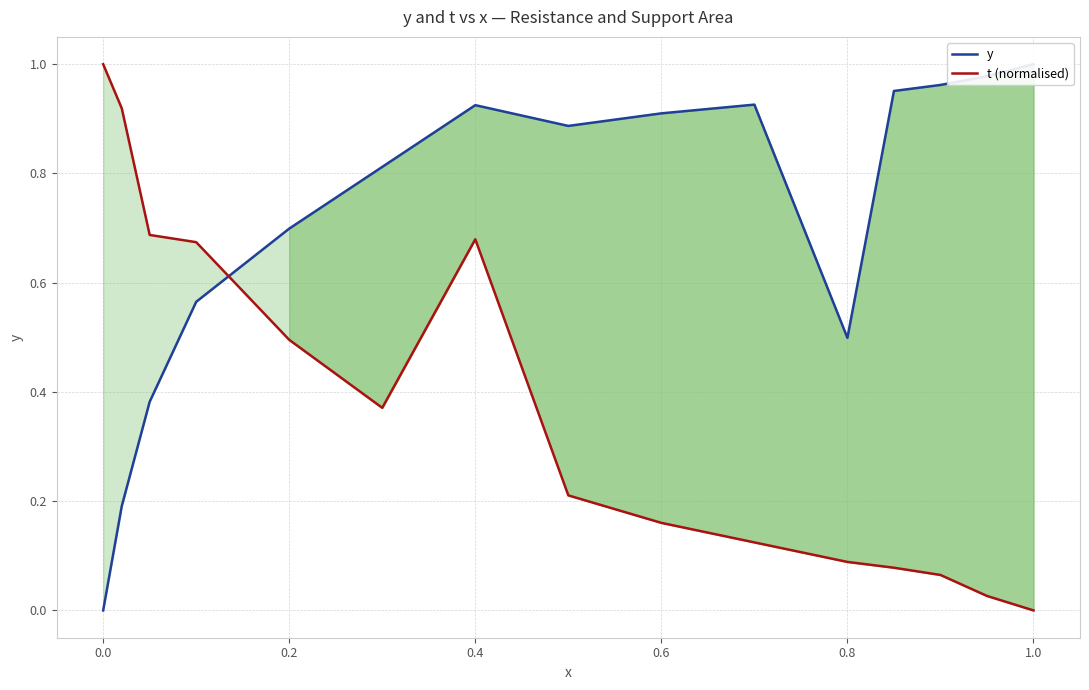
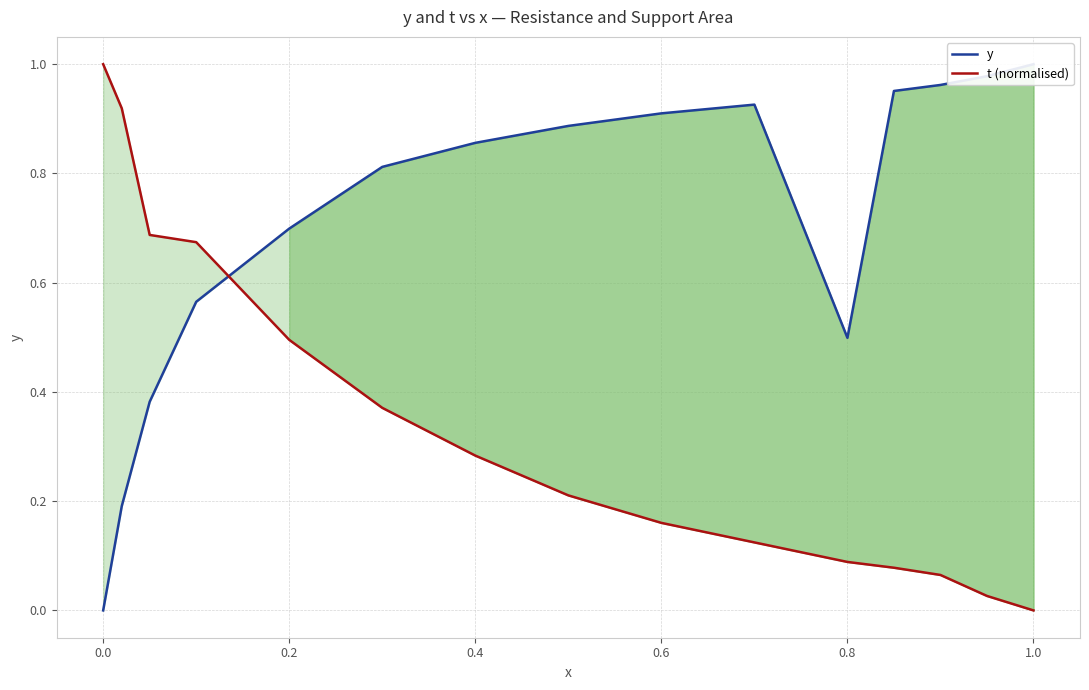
y, 0.4: 0.93 -> 0.86
t (normalised), 0.4: 0.68 -> 0.28
